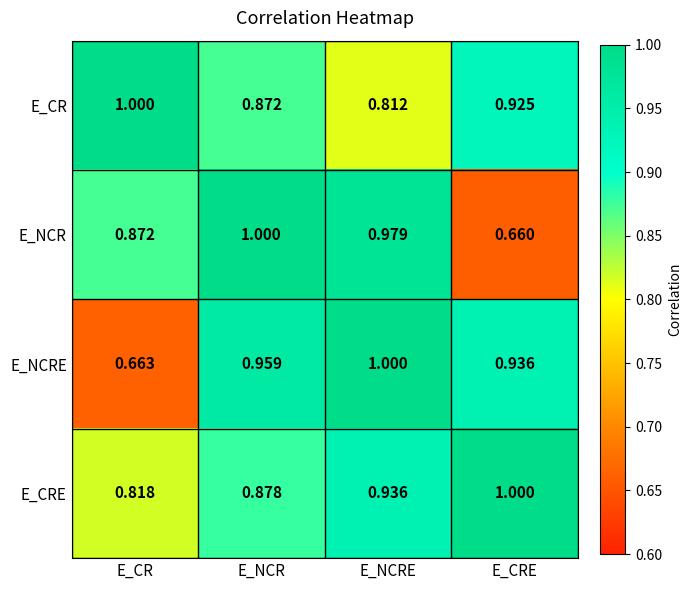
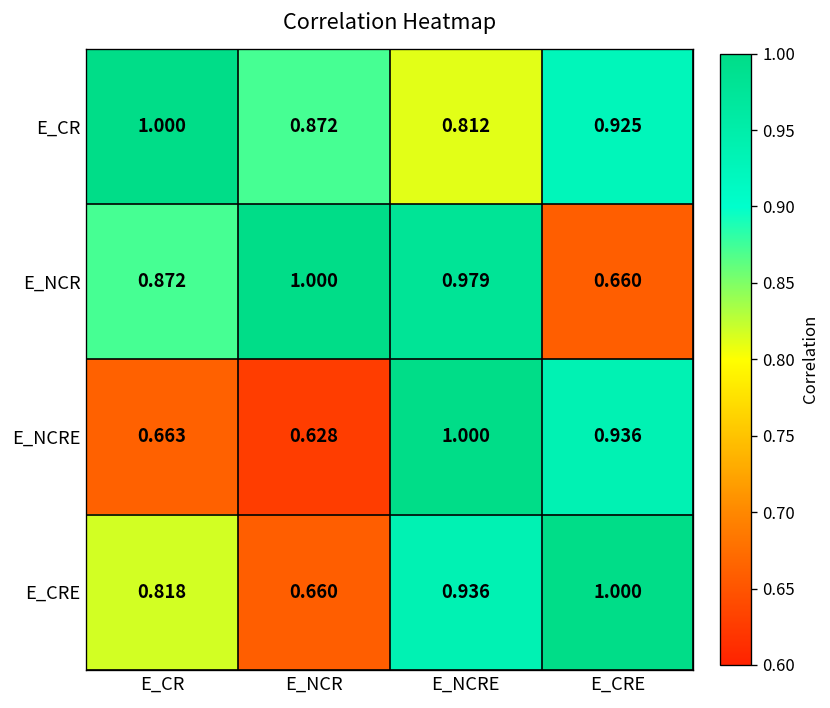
E_NCRE, E_NCR: 0.959 -> 0.628
E_CRE, E_NCR: 0.878 -> 0.660
